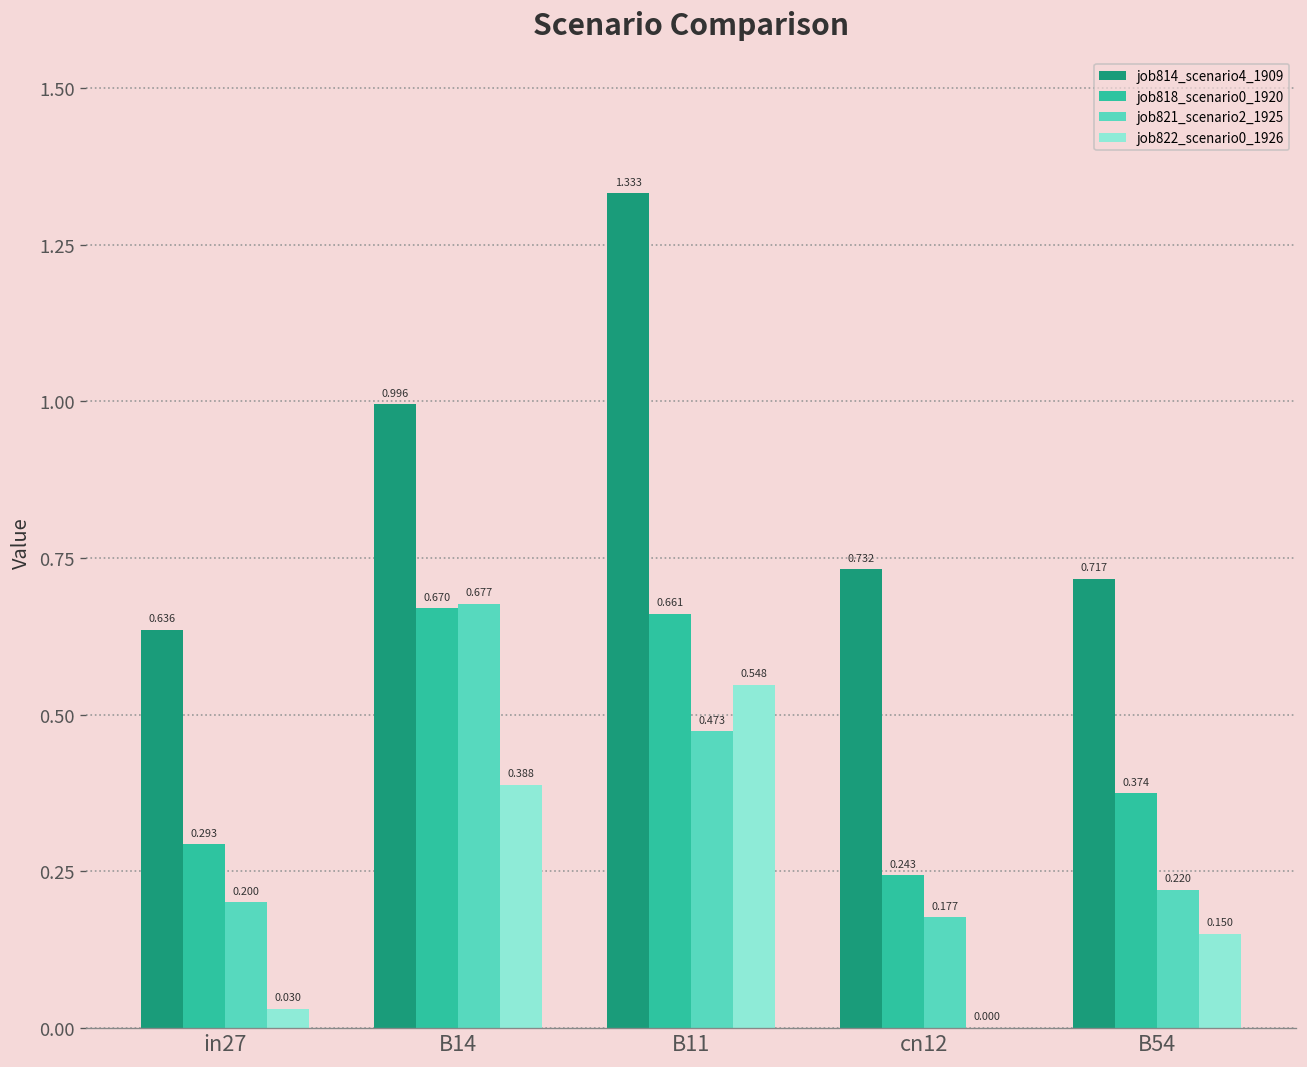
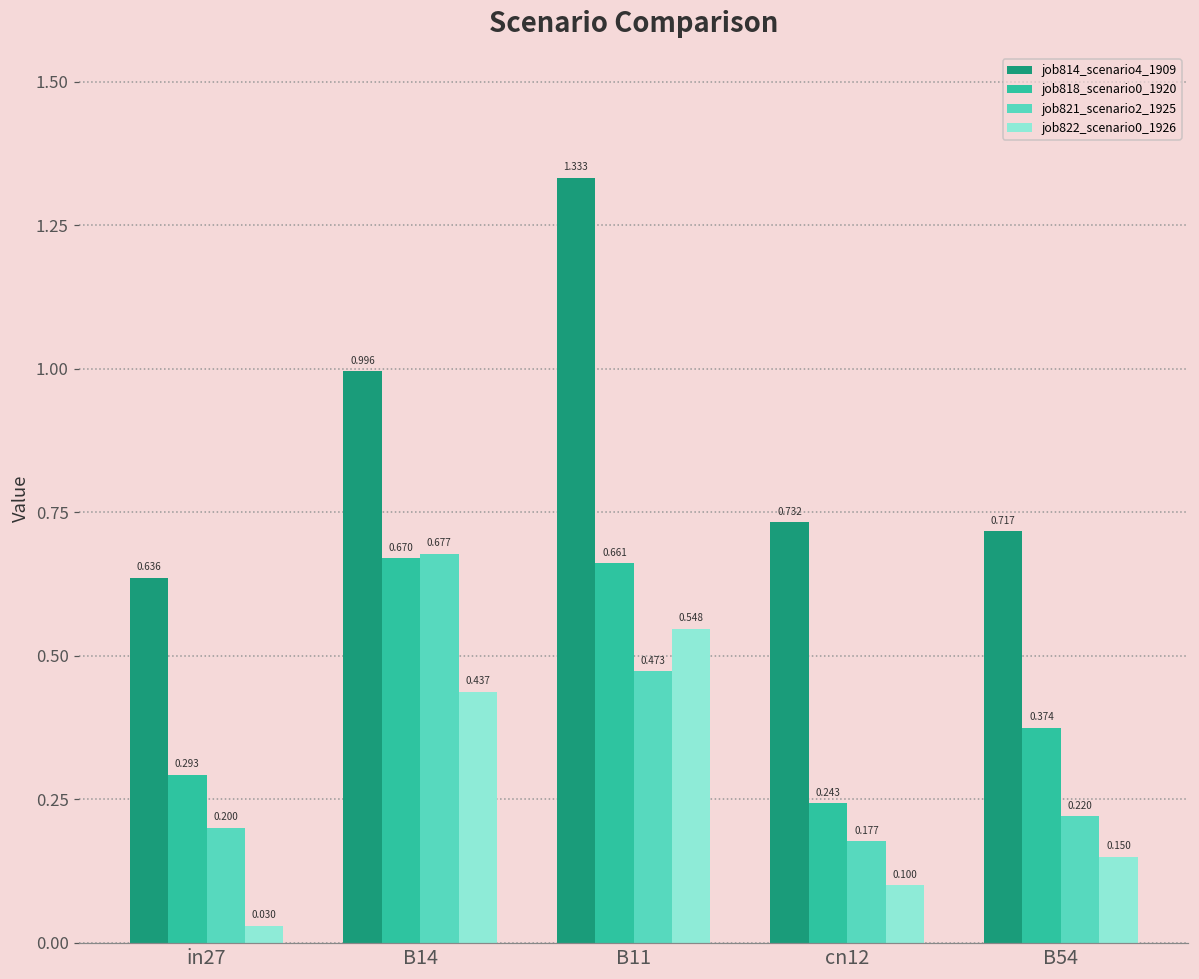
job822_scenario0_1926, B14: 0.388 -> 0.437
job822_scenario0_1926, cn12: 0.000 -> 0.100
